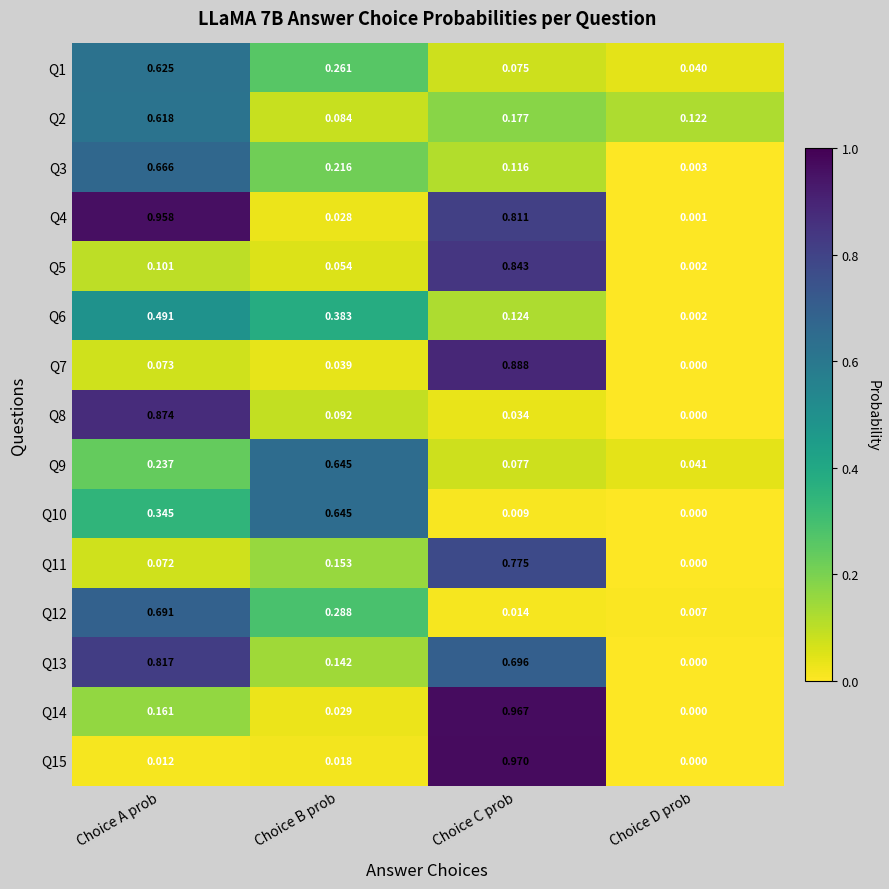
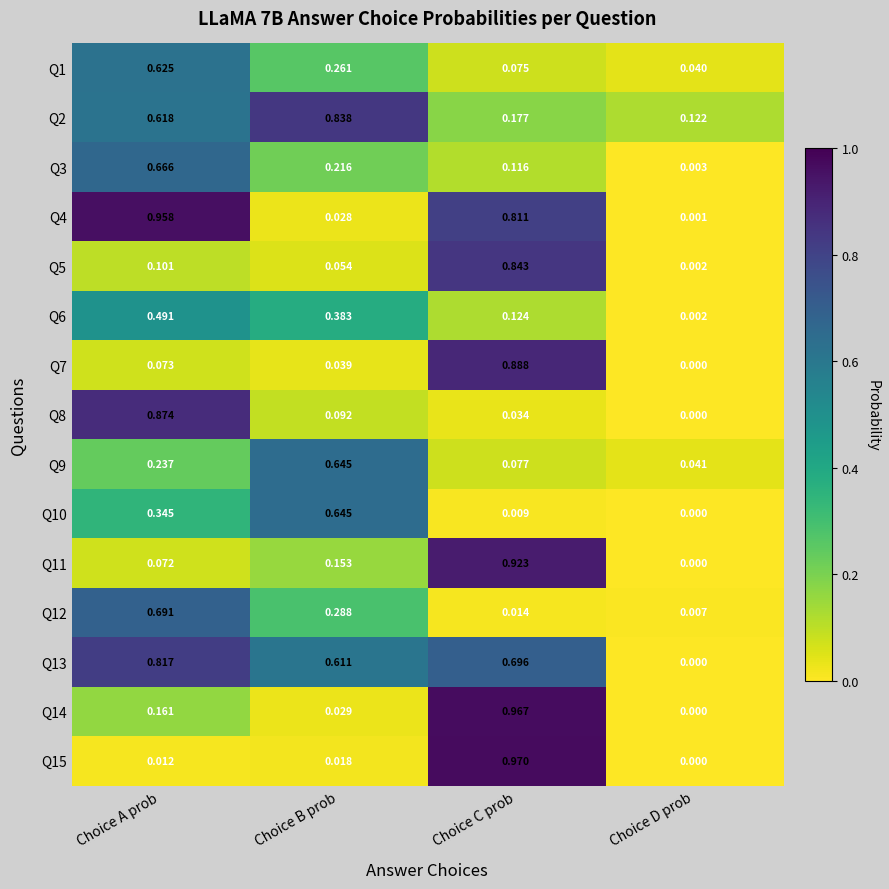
Q2, Choice B prob: 0.084 -> 0.838
Q11, Choice C prob: 0.775 -> 0.923
Q13, Choice B prob: 0.142 -> 0.611
